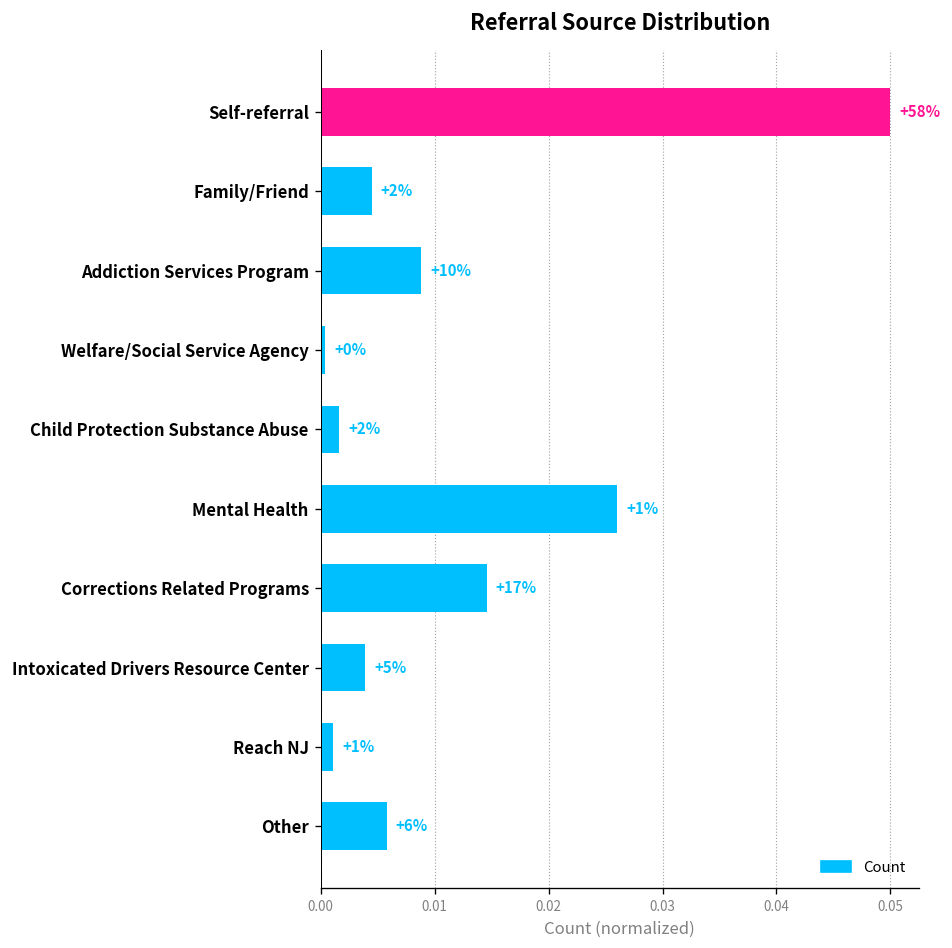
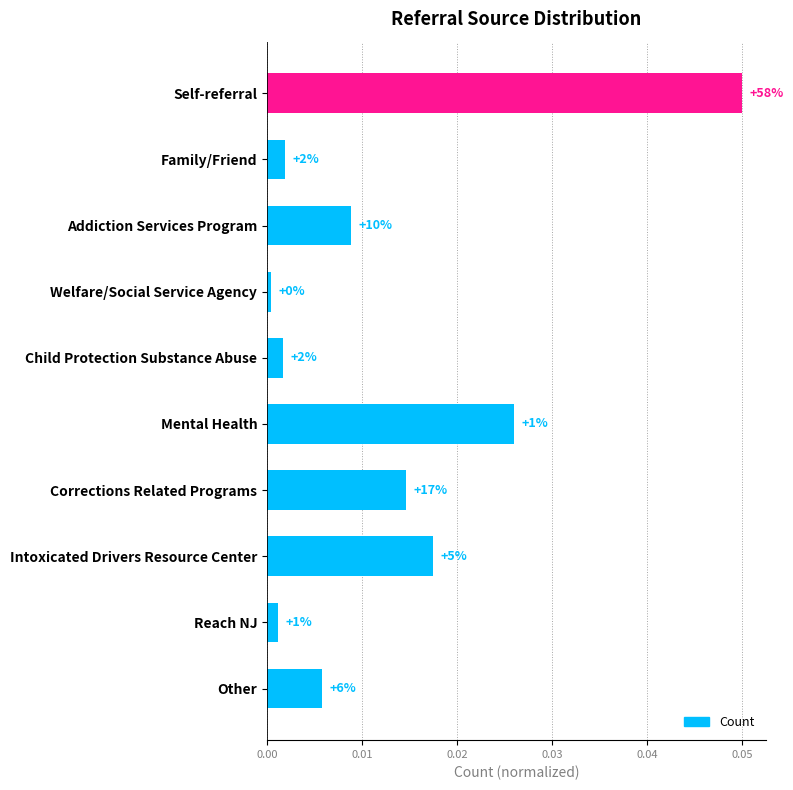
Family/Friend: 0.004 -> 0.002
Intoxicated Drivers Resource Center: 0.004 -> 0.017
